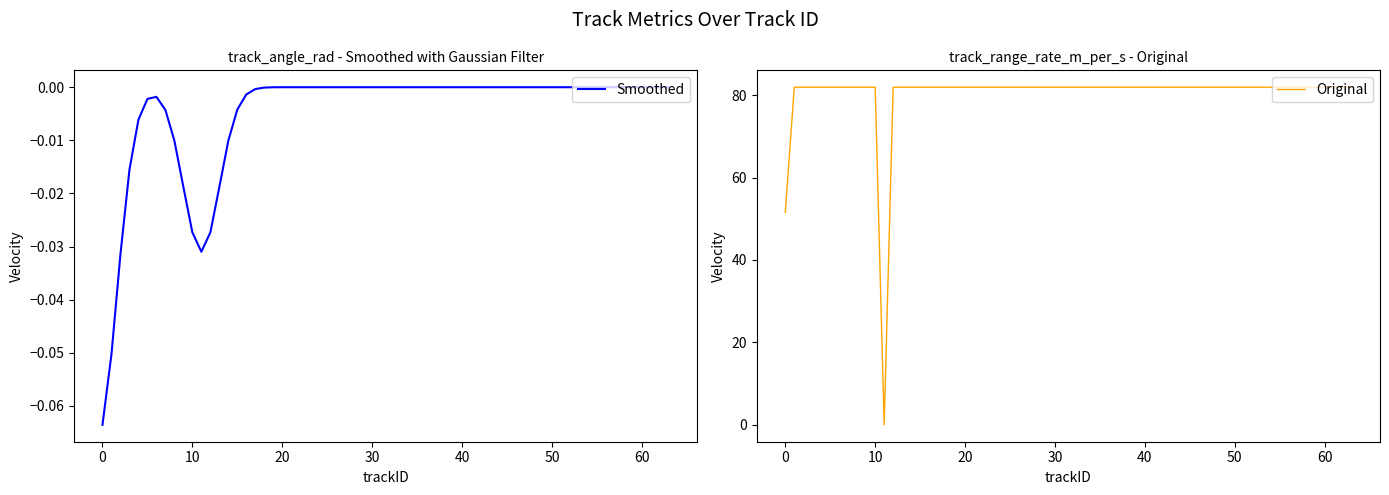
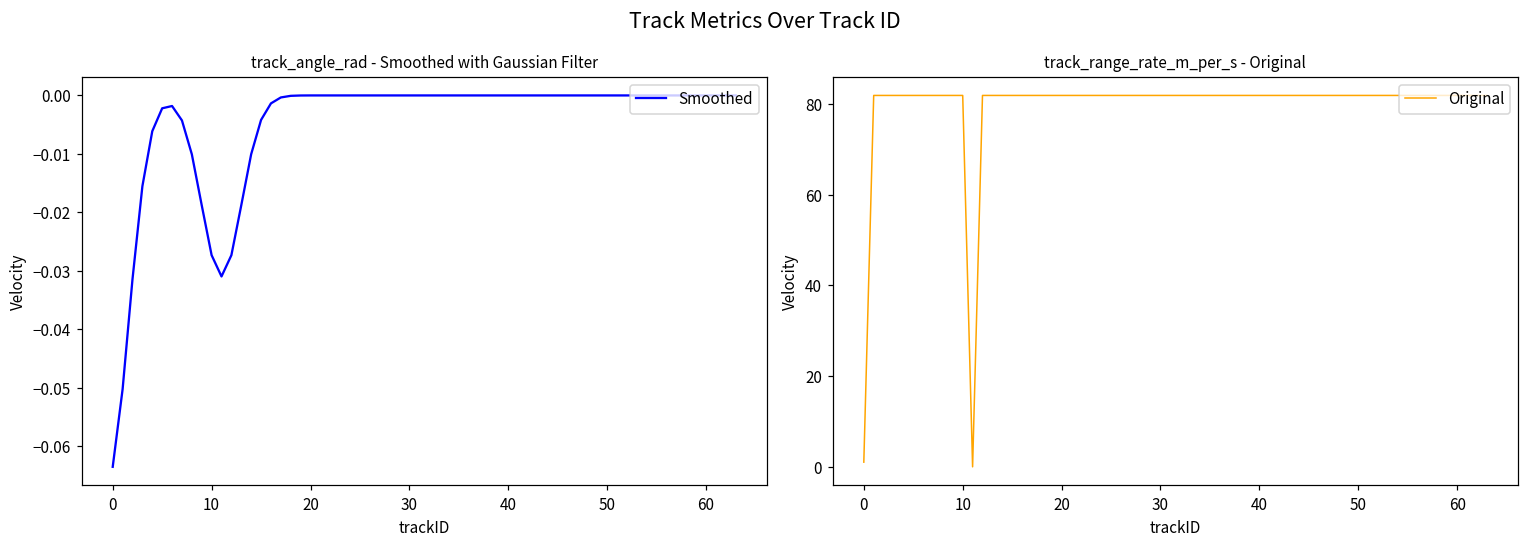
track_range_rate_m_per_s - Original, 0: 52 -> 1
